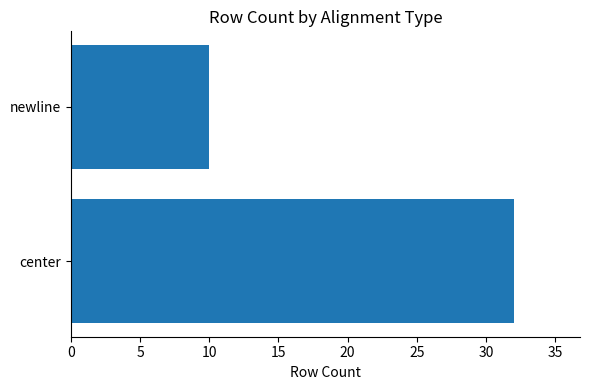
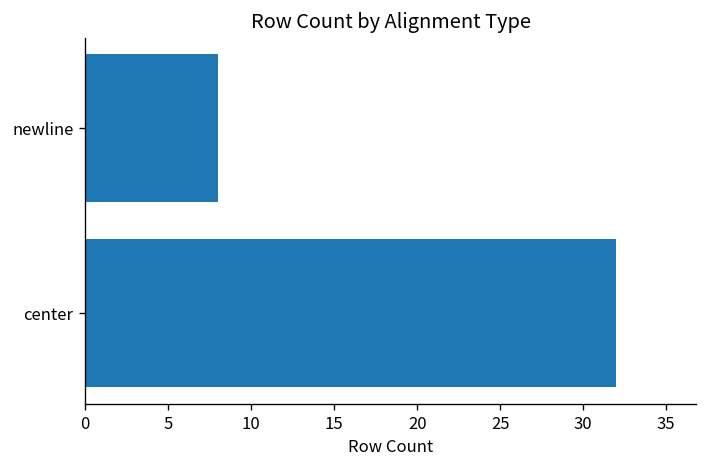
newline: 10 -> 8
